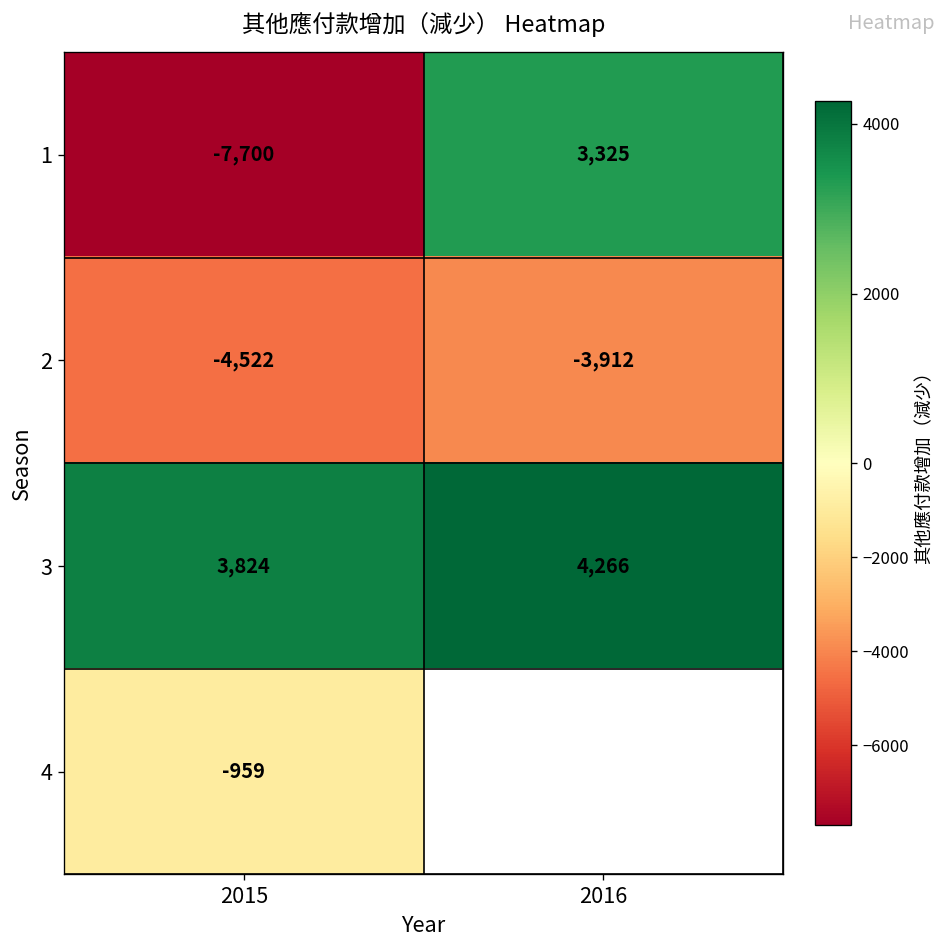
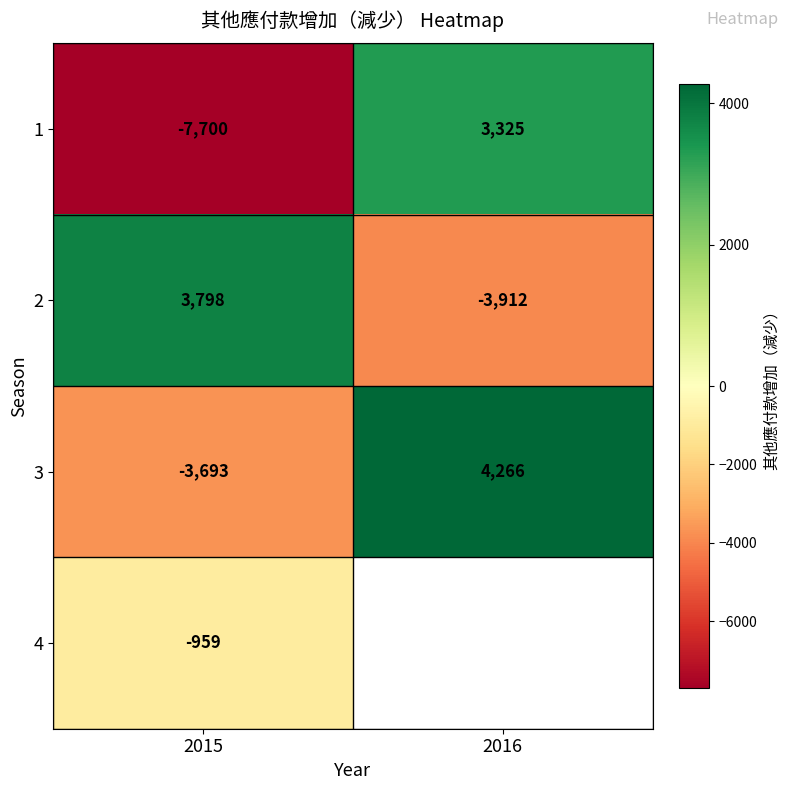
2, 2015: -4,522 -> 3,798
3, 2015: 3,824 -> -3,693
